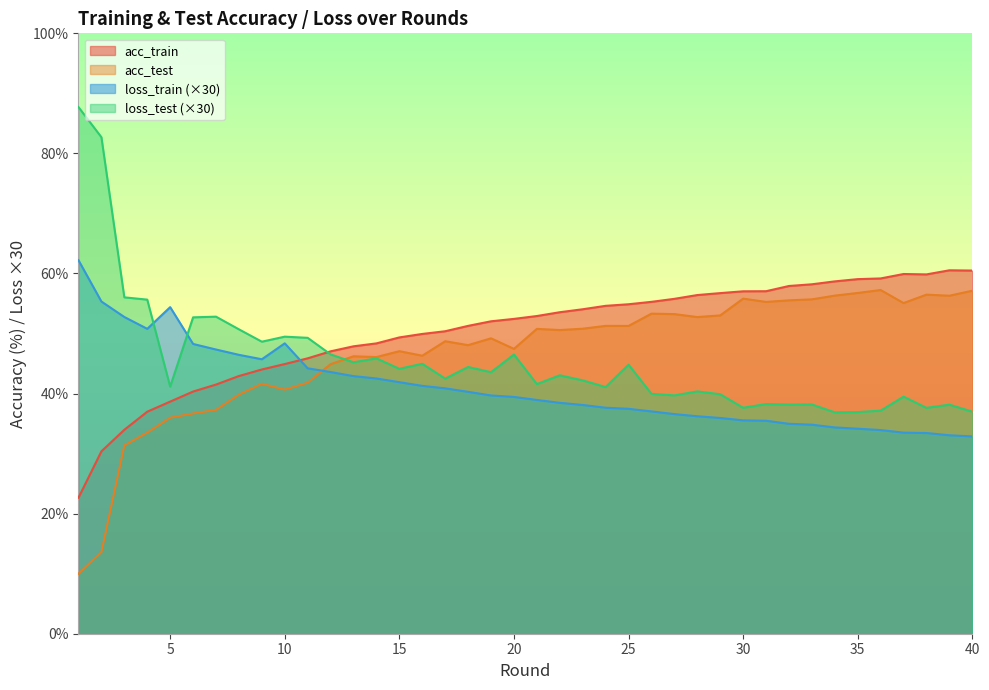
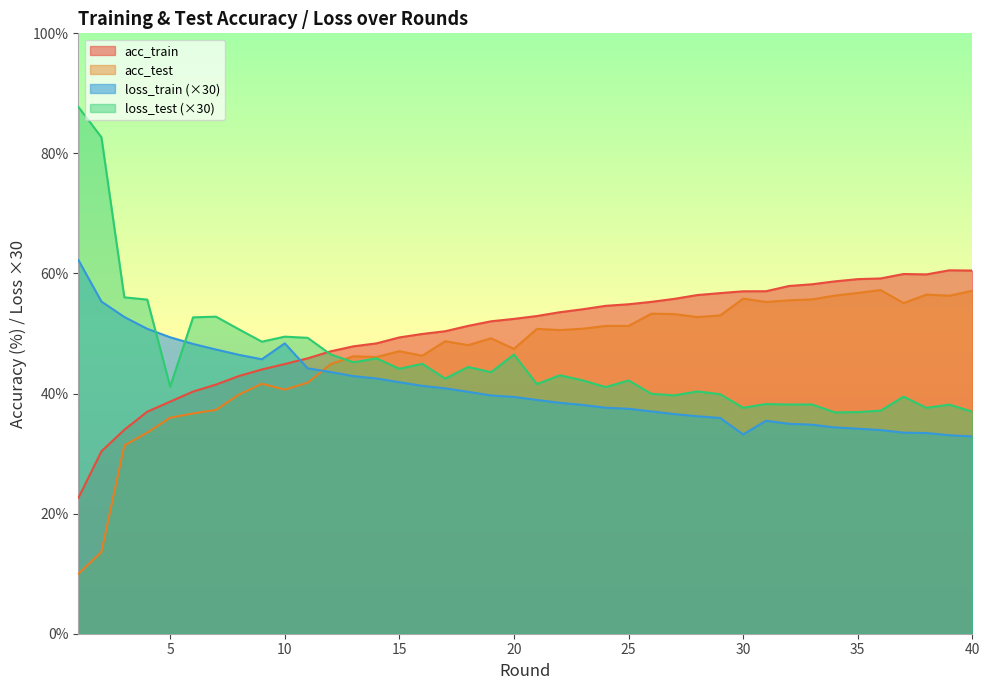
loss_train (×30), 5: 54% -> 49%
loss_test (×30), 25: 45% -> 42%
loss_train (×30), 30: 36% -> 33%
